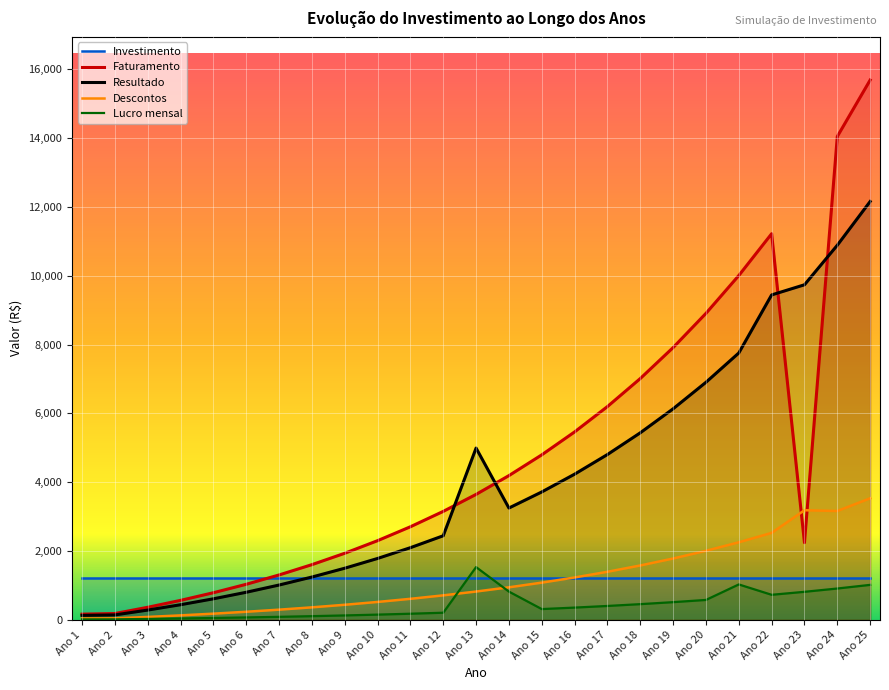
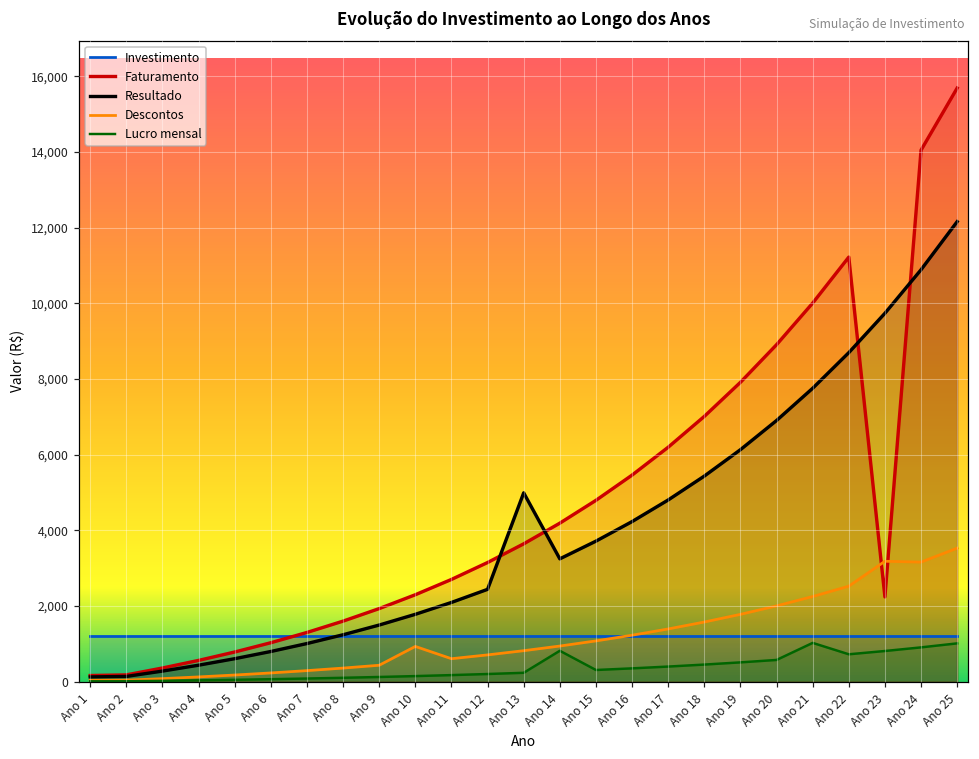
Descontos, Ano 10: 500 -> 900
Lucro mensal, Ano 13: 1,500 -> 200
Resultado, Ano 22: 9,400 -> 8,700
